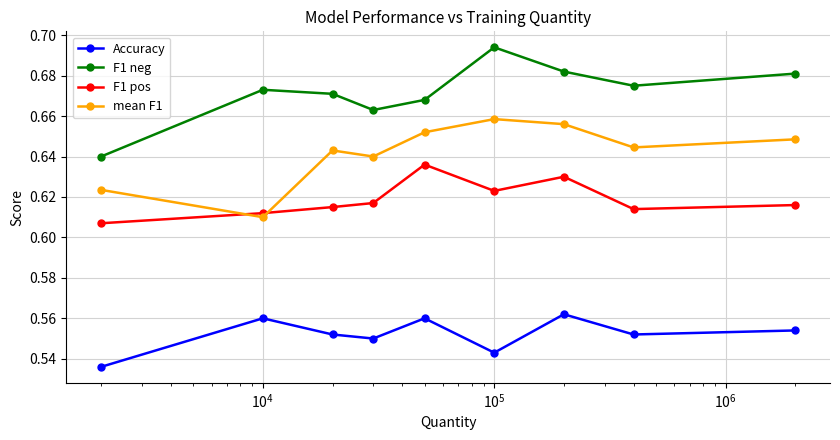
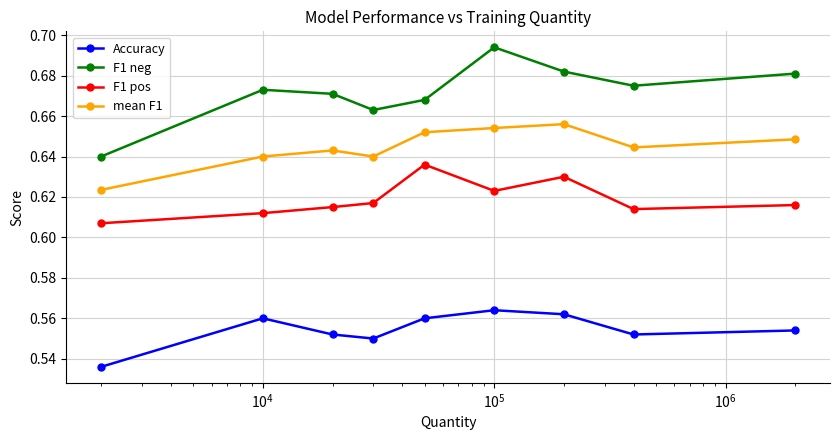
mean F1, 10^4: 0.61 -> 0.64
Accuracy, 10^5: 0.543 -> 0.564
mean F1, 10^5: 0.659 -> 0.654
